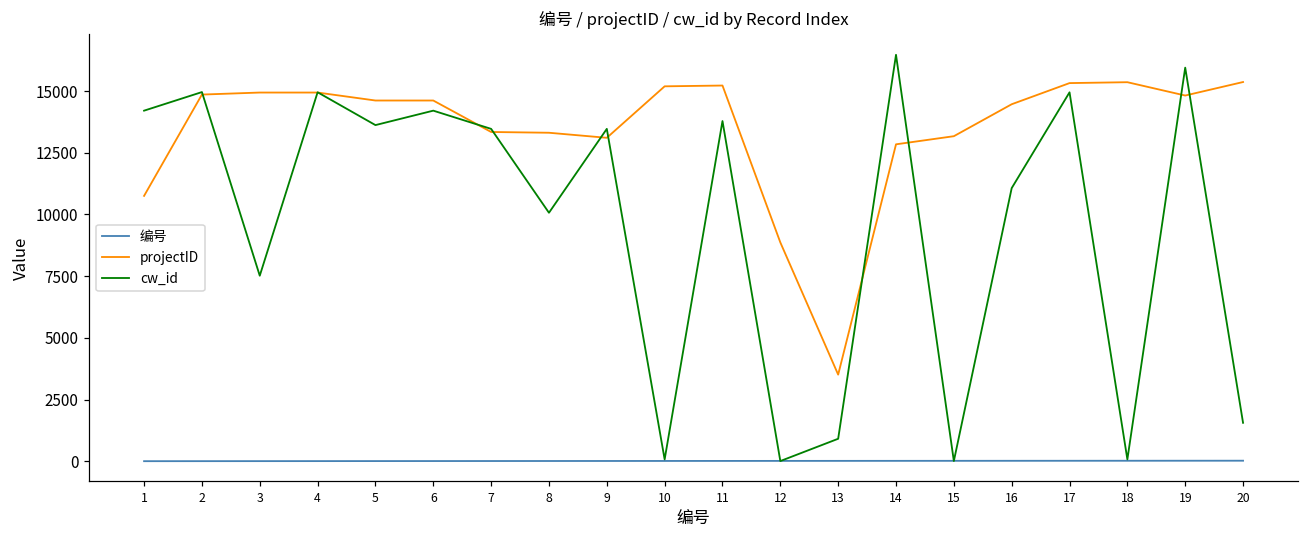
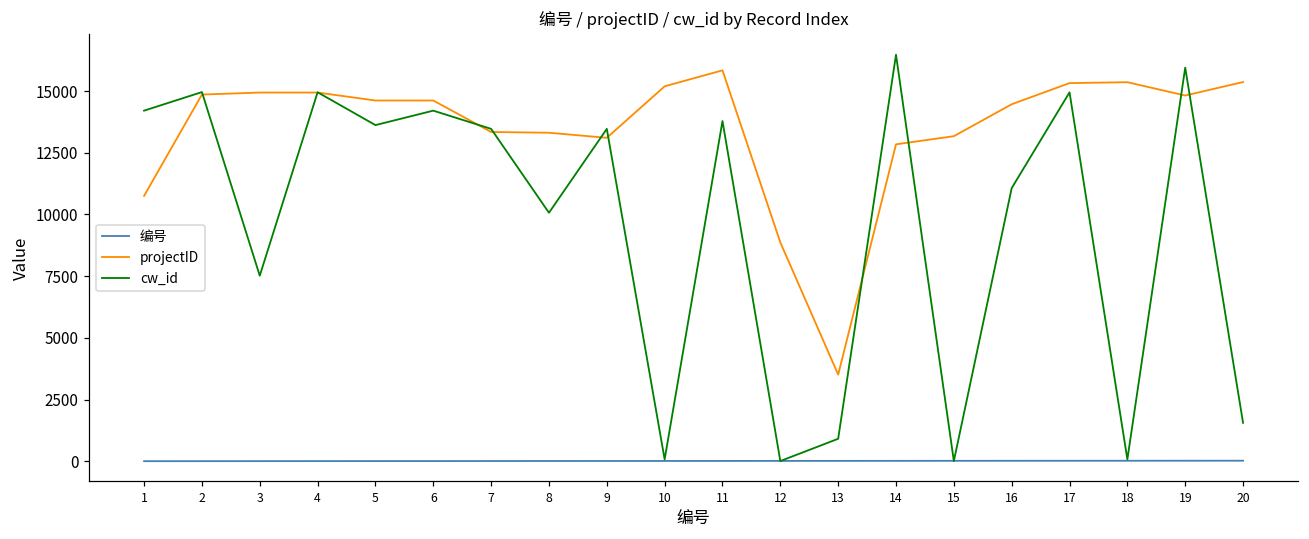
projectID, 11: 15200 -> 15800
